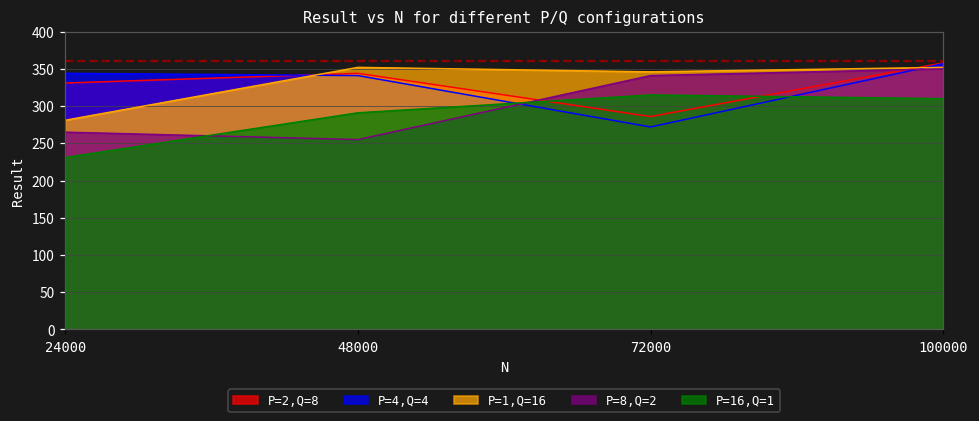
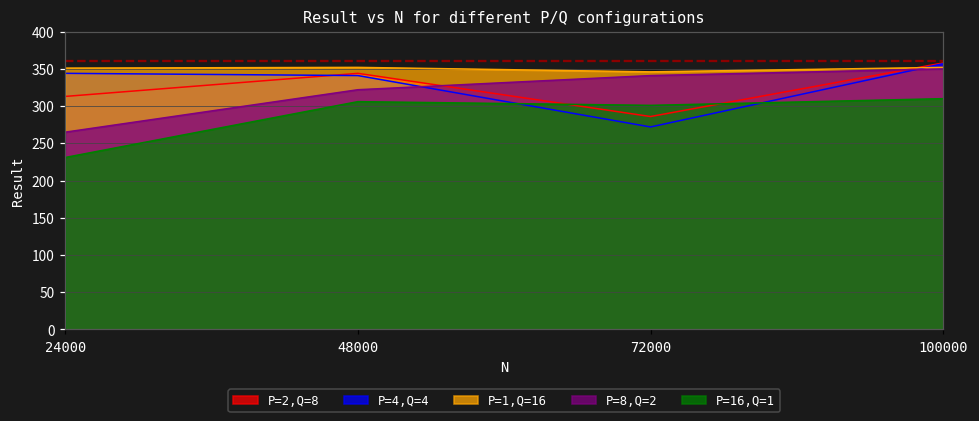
P=2,Q=8, 24000: 330 -> 310
P=1,Q=16, 24000: 280 -> 350
P=8,Q=2, 48000: 260 -> 320
P=16,Q=1, 48000: 290 -> 310
P=16,Q=1, 72000: 320 -> 300
